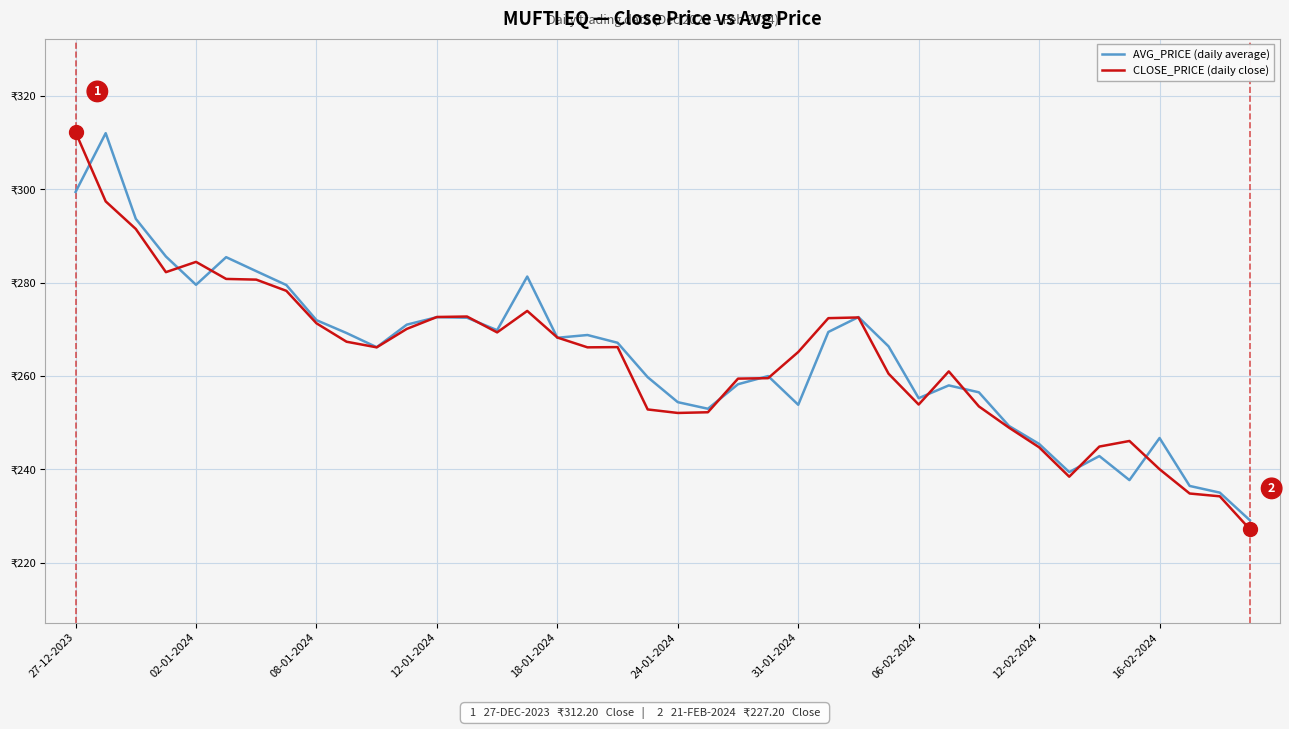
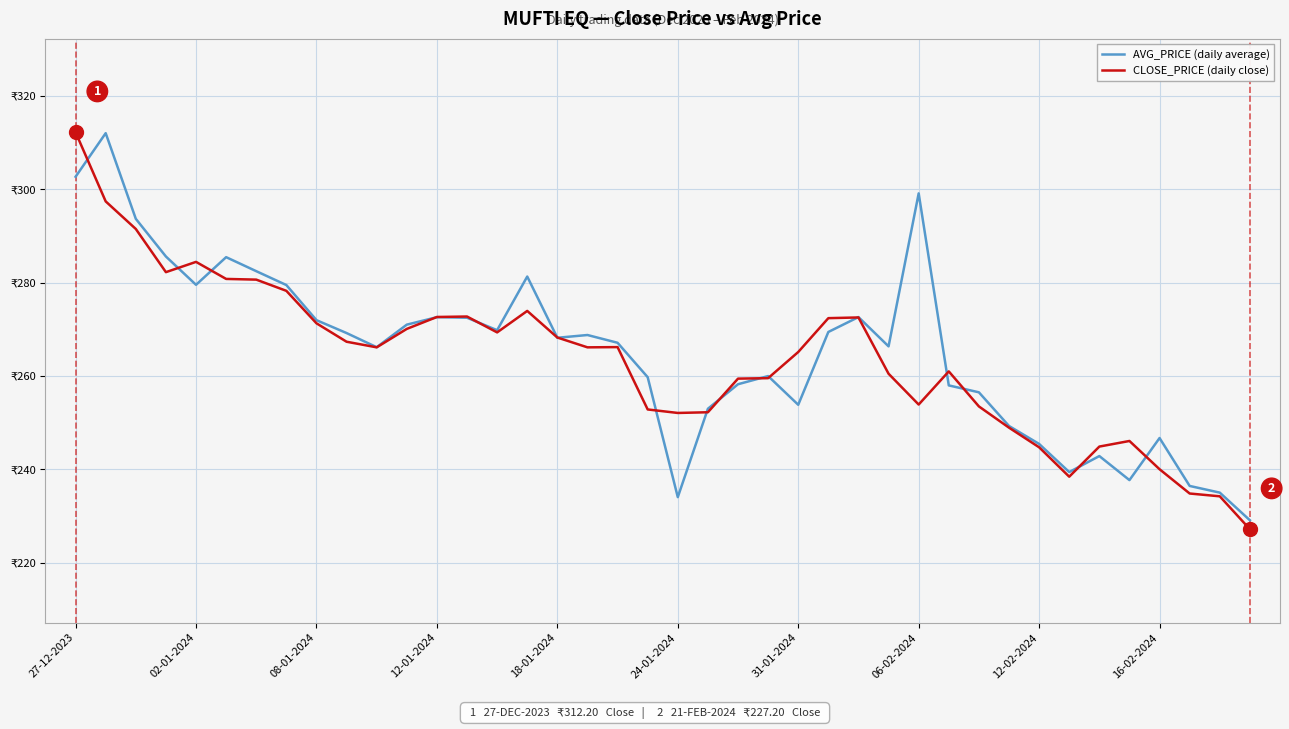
AVG_PRICE (daily average), 27-12-2023: ₹299 -> ₹303
AVG_PRICE (daily average), 24-01-2024: ₹254 -> ₹234
AVG_PRICE (daily average), 06-02-2024: ₹255 -> ₹299
